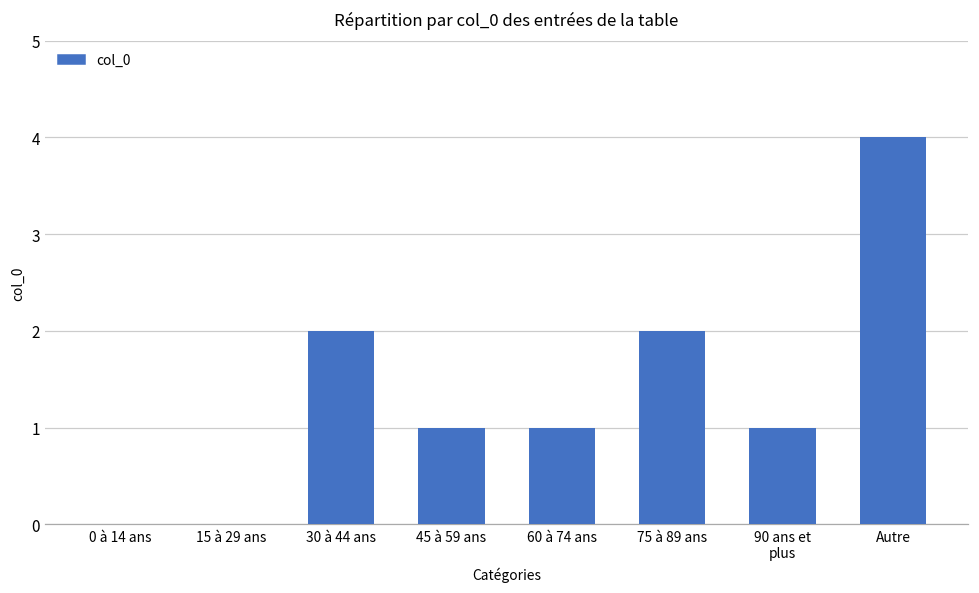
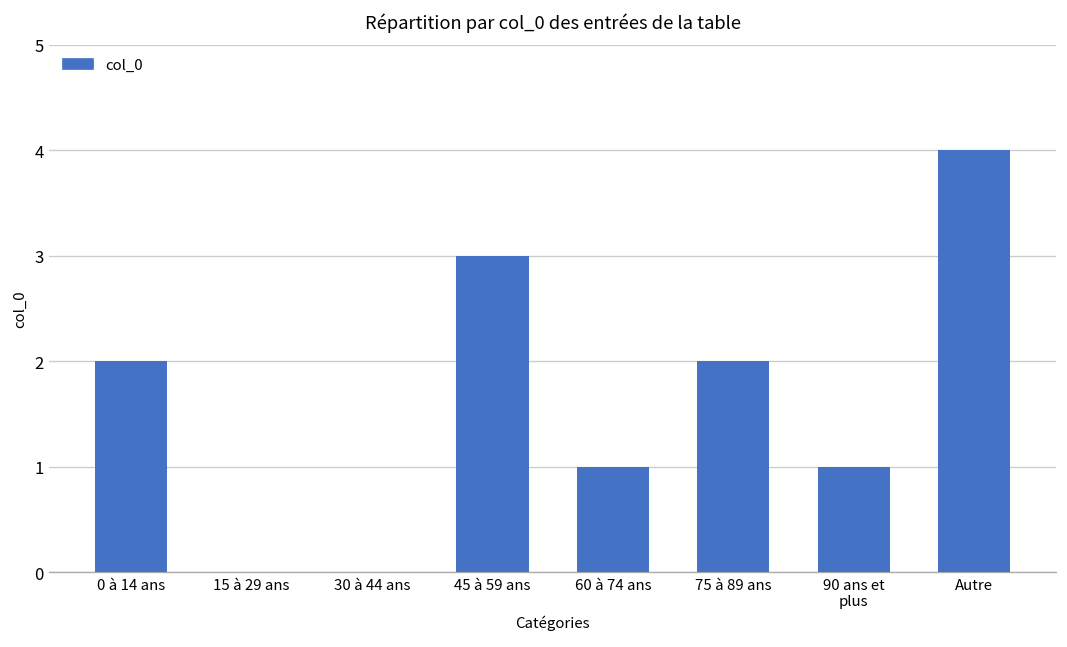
0 à 14 ans: 0 -> 2
30 à 44 ans: 2 -> 0
45 à 59 ans: 1 -> 3
